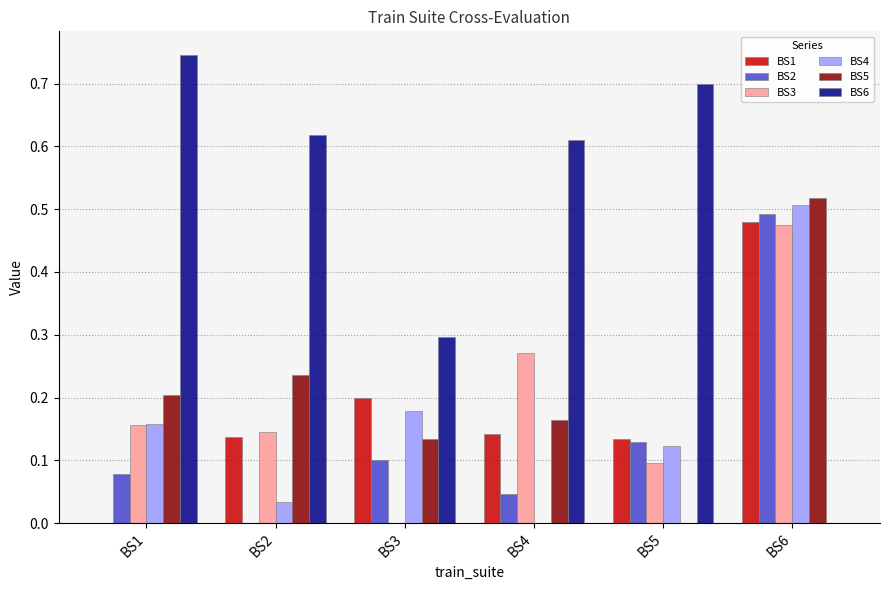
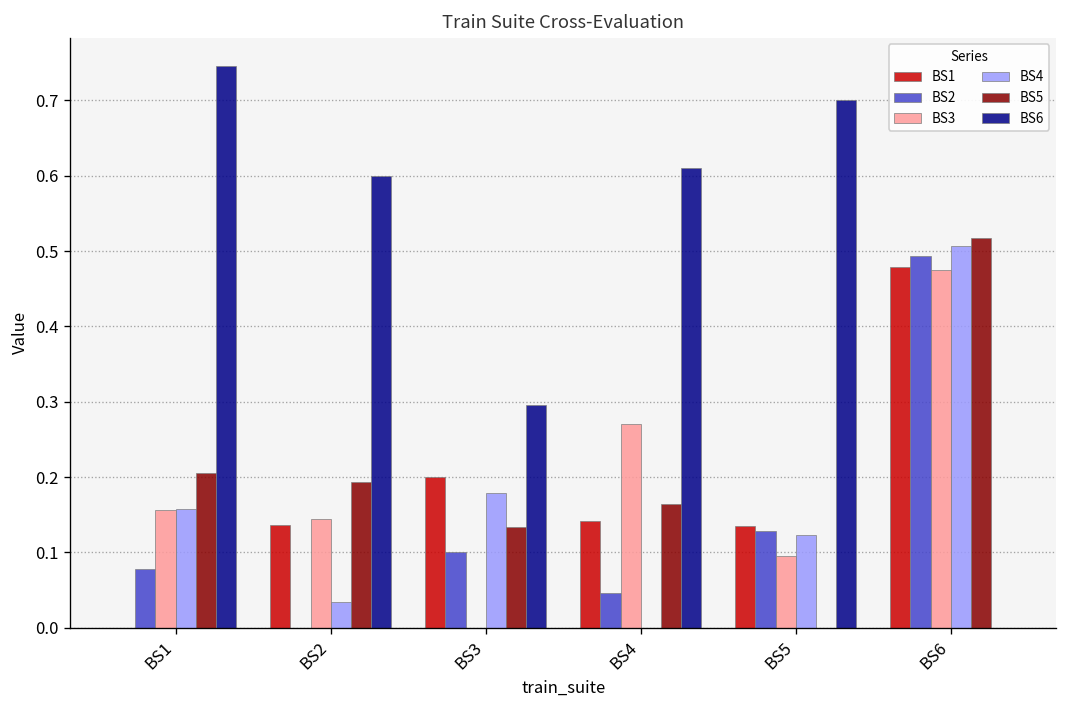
BS5, BS2: 0.24 -> 0.19
BS6, BS2: 0.62 -> 0.60
